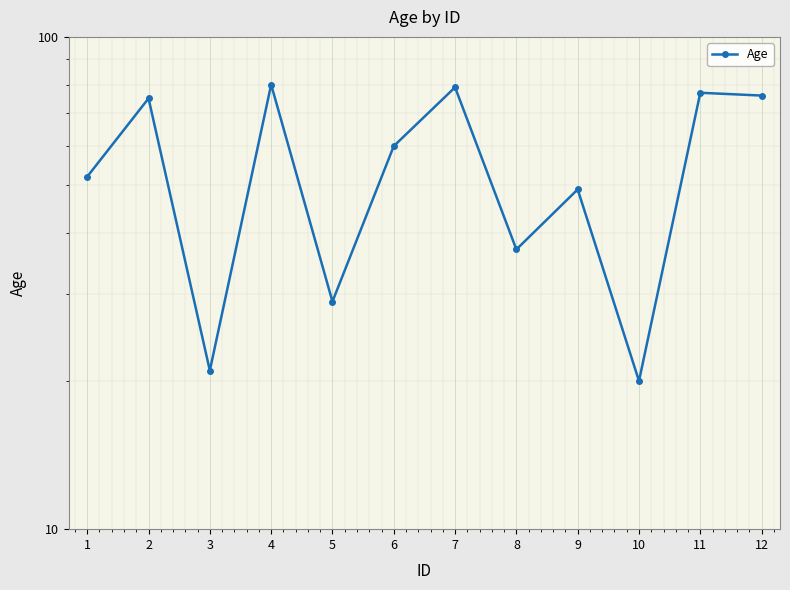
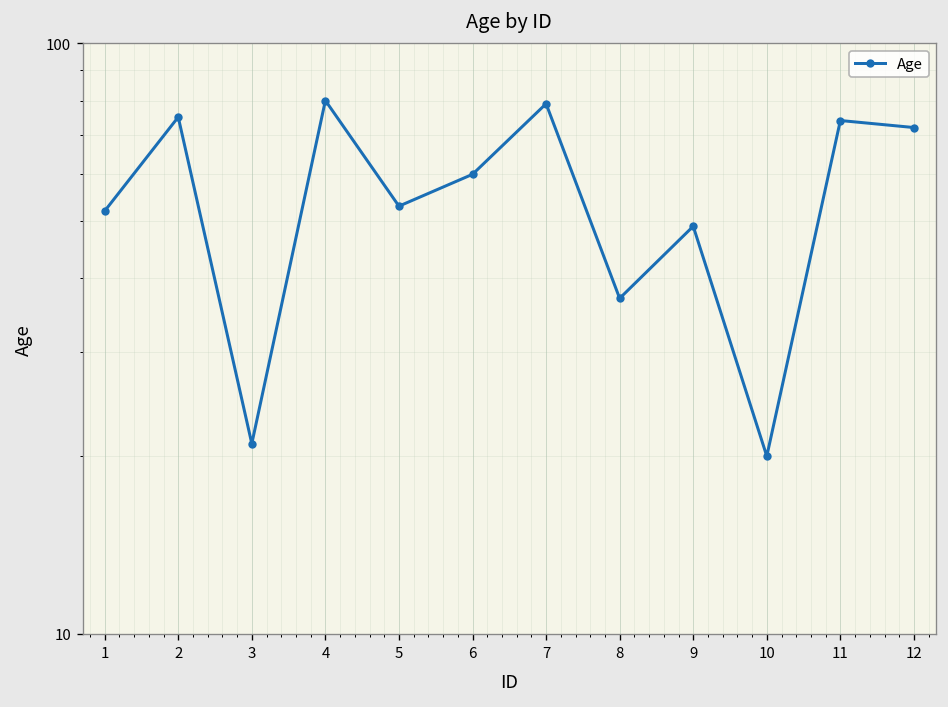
5: 29 -> 53
11: 77 -> 74
12: 76 -> 72
